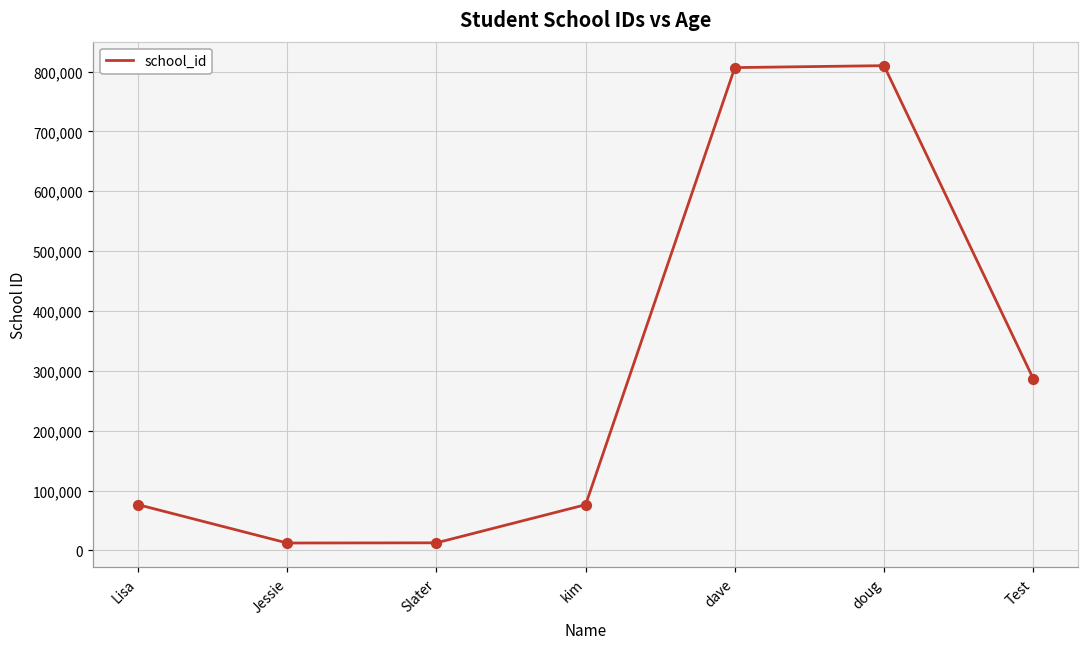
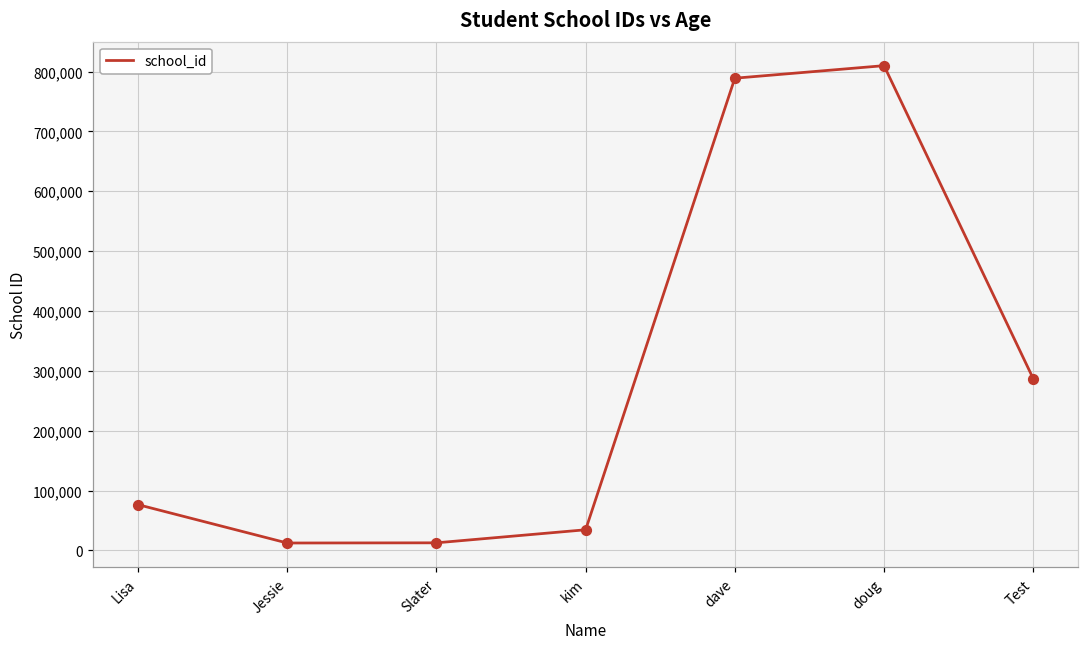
kim: 80,000 -> 30,000
dave: 810,000 -> 790,000
